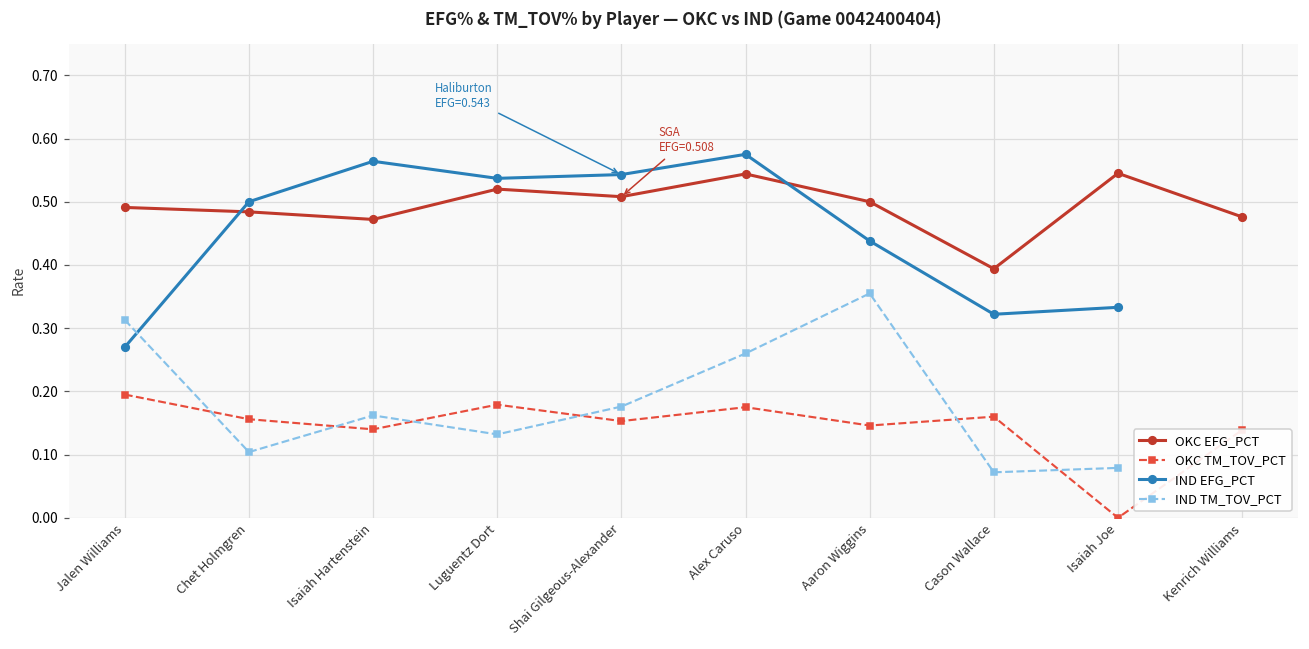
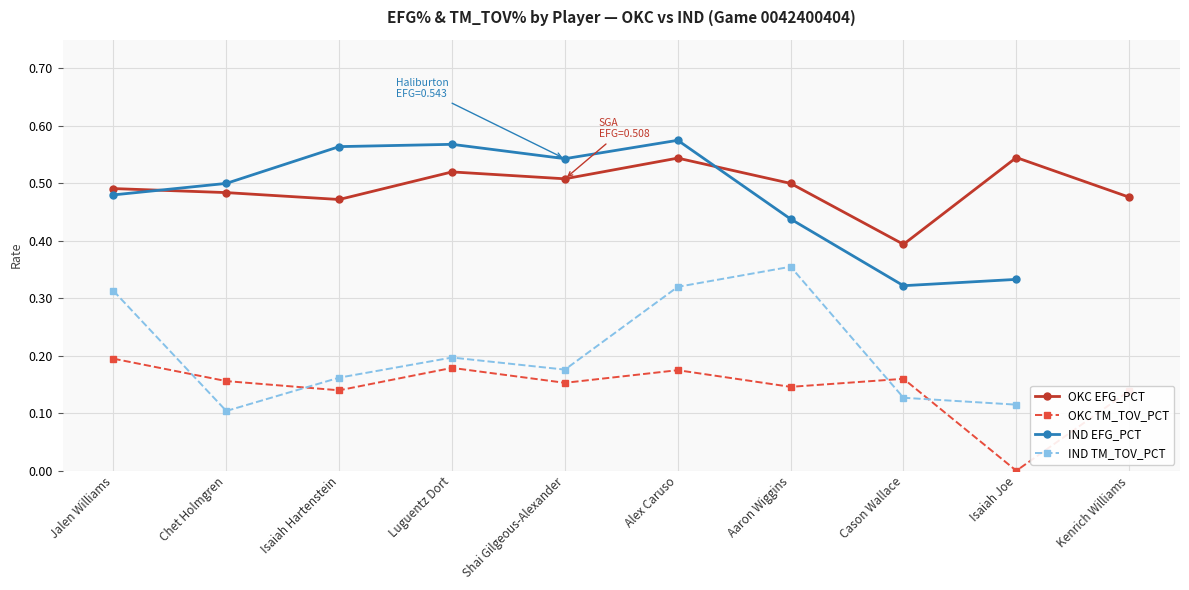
IND EFG_PCT, Jalen Williams: 0.27 -> 0.48
IND EFG_PCT, Luguentz Dort: 0.54 -> 0.57
IND TM_TOV_PCT, Luguentz Dort: 0.13 -> 0.20
IND TM_TOV_PCT, Alex Caruso: 0.26 -> 0.32
IND TM_TOV_PCT, Cason Wallace: 0.07 -> 0.13
IND TM_TOV_PCT, Isaiah Joe: 0.08 -> 0.12
